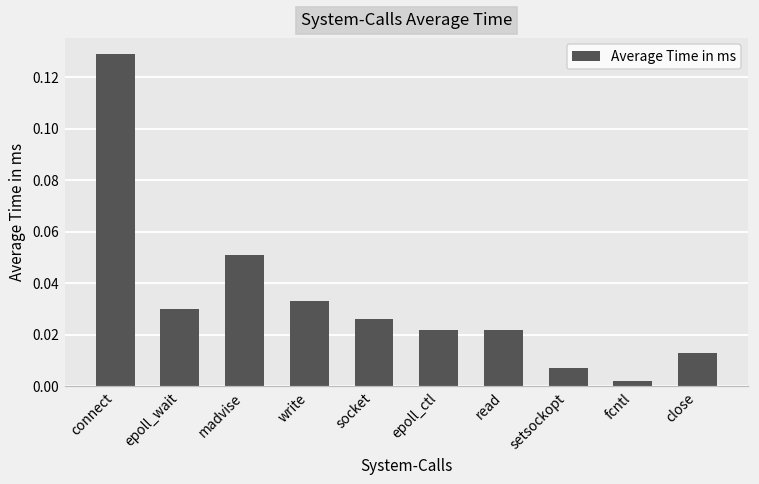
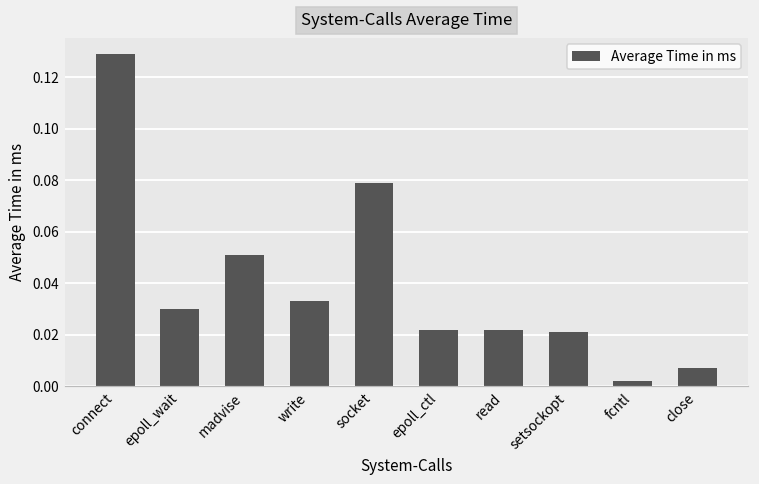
socket: 0.026 -> 0.079
setsockopt: 0.007 -> 0.021
close: 0.013 -> 0.007
